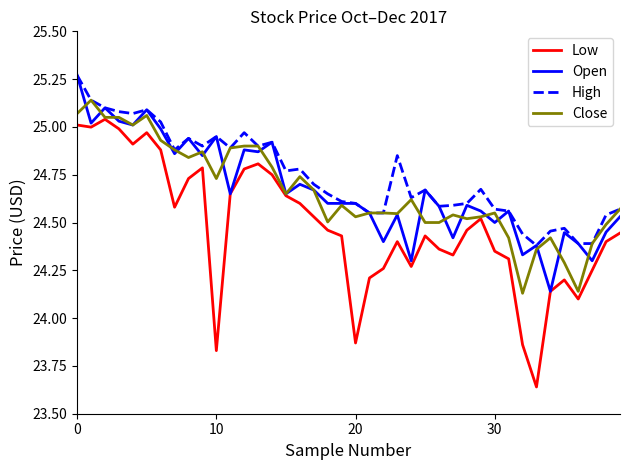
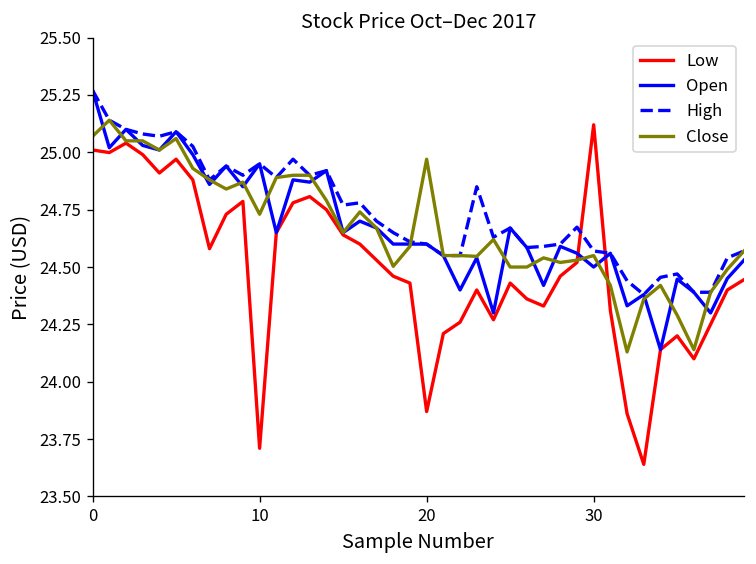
Low, 10: 23.83 -> 23.71
Close, 20: 24.53 -> 24.97
Low, 30: 24.35 -> 25.12
